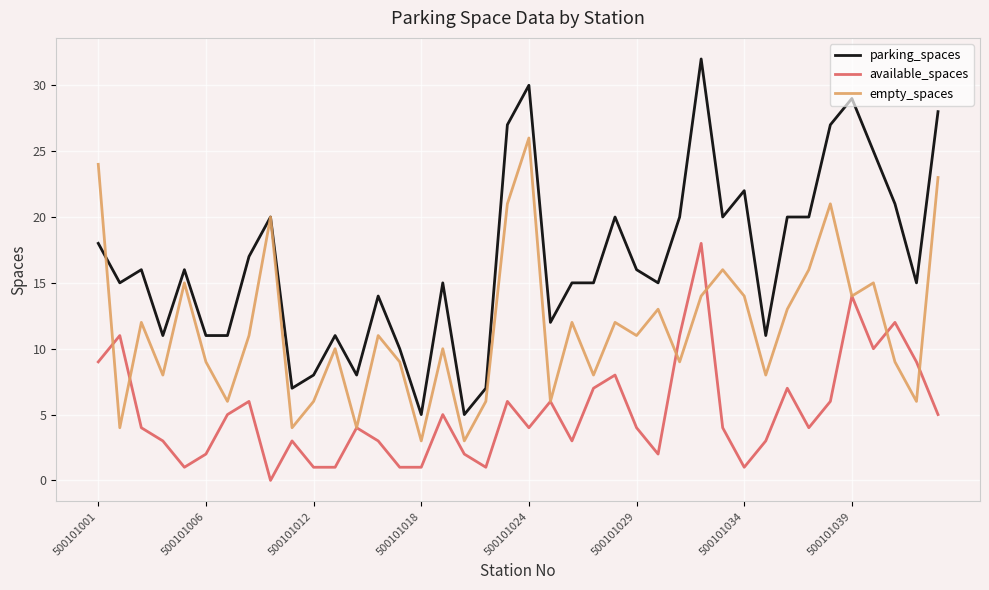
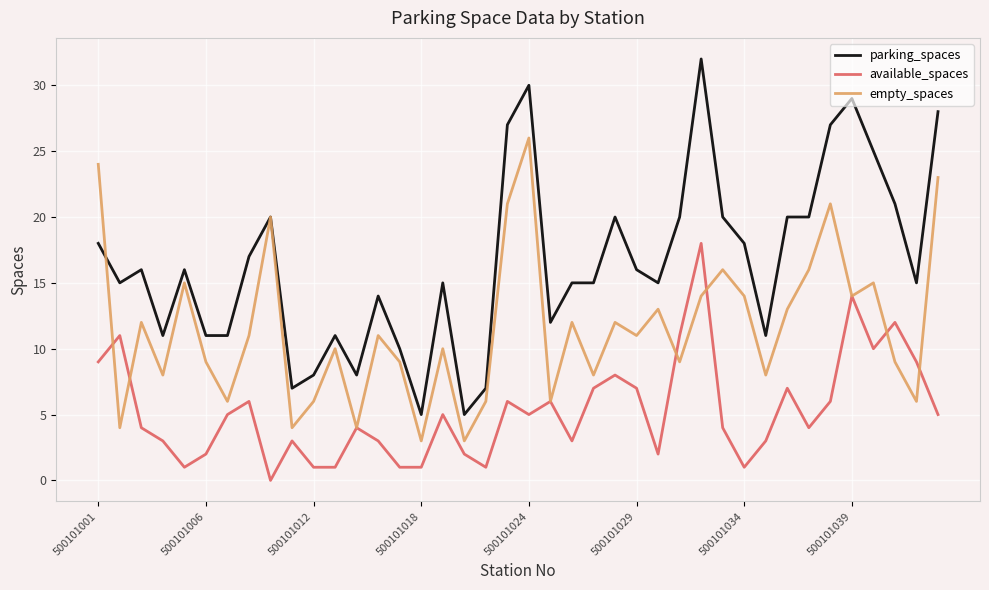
available_spaces, 500101024: 4 -> 5
available_spaces, 500101029: 4 -> 7
parking_spaces, 500101034: 22 -> 18
